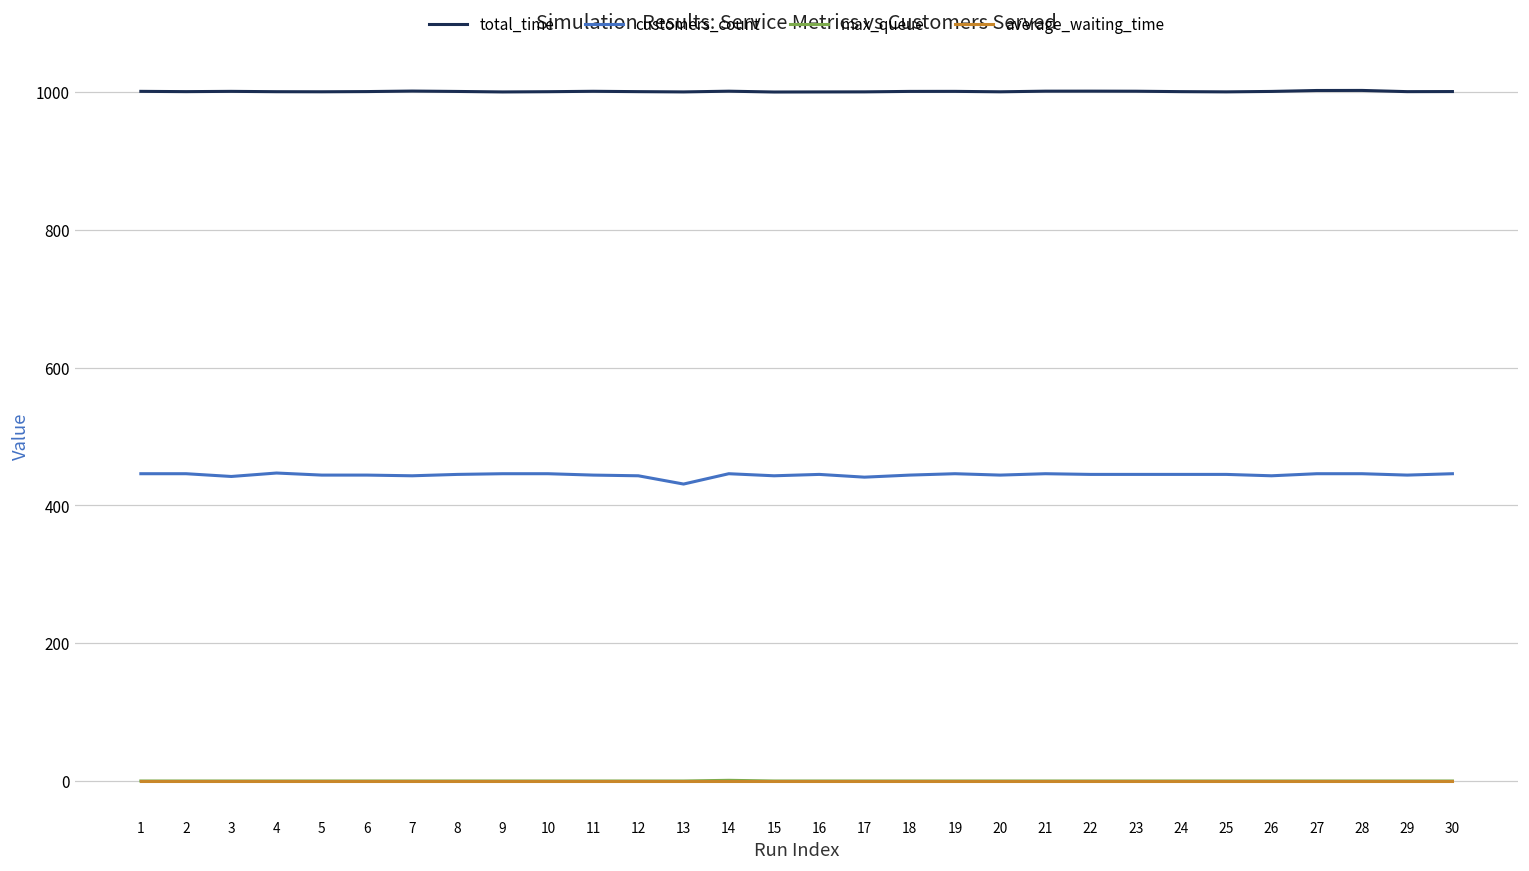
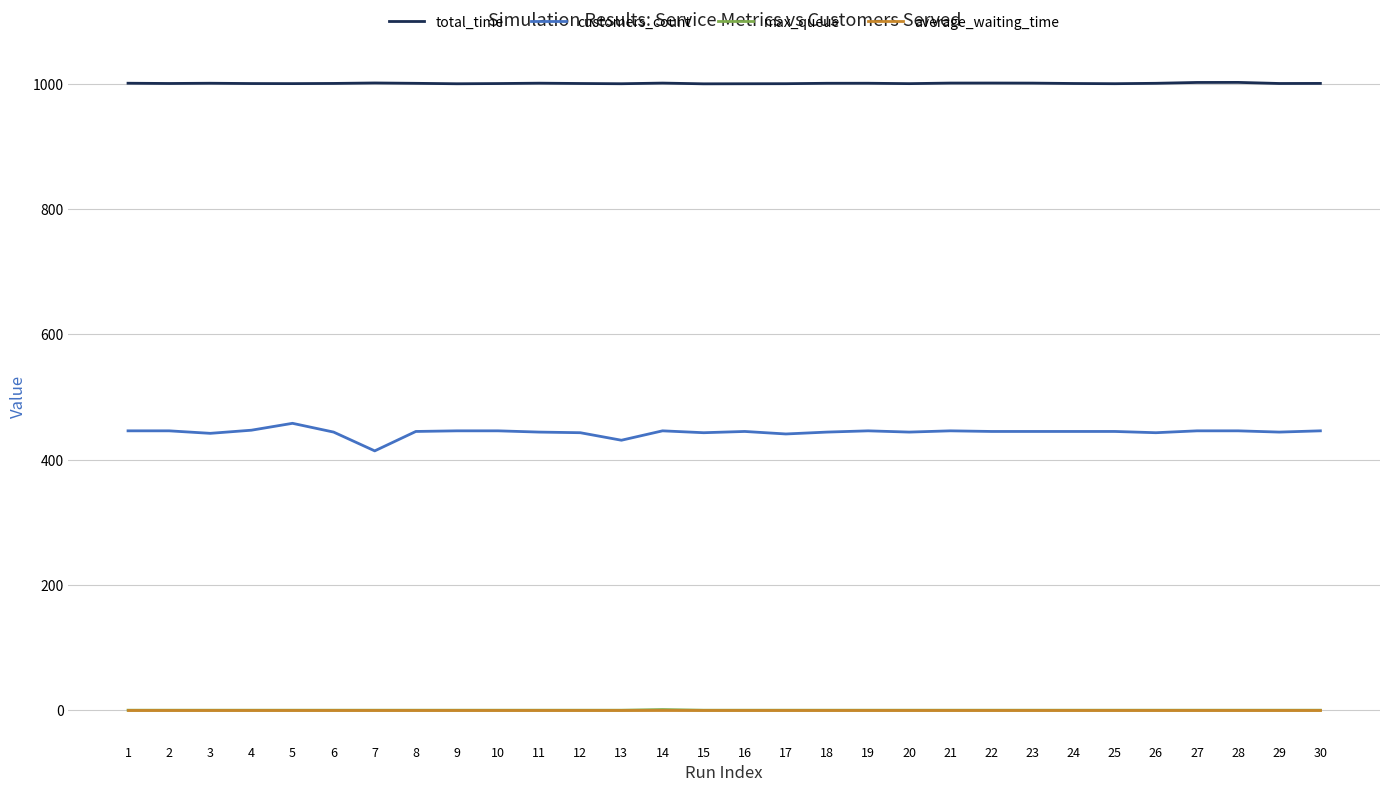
customers_count, 5: 440 -> 460
customers_count, 7: 440 -> 410
